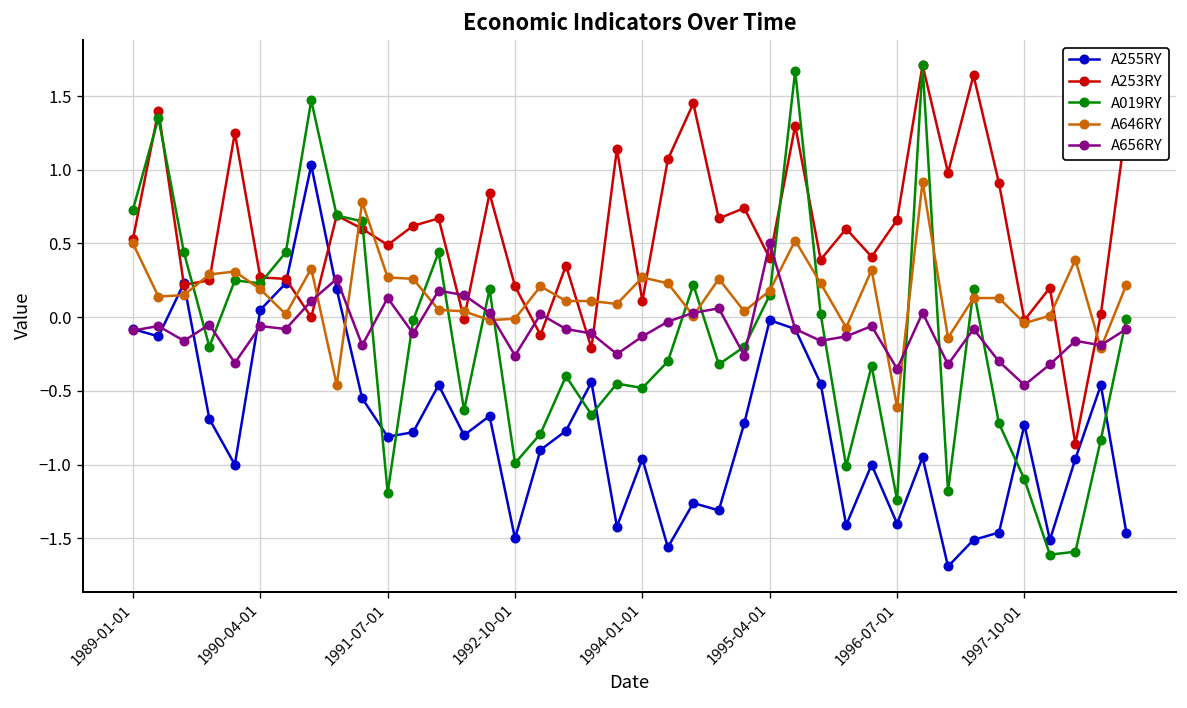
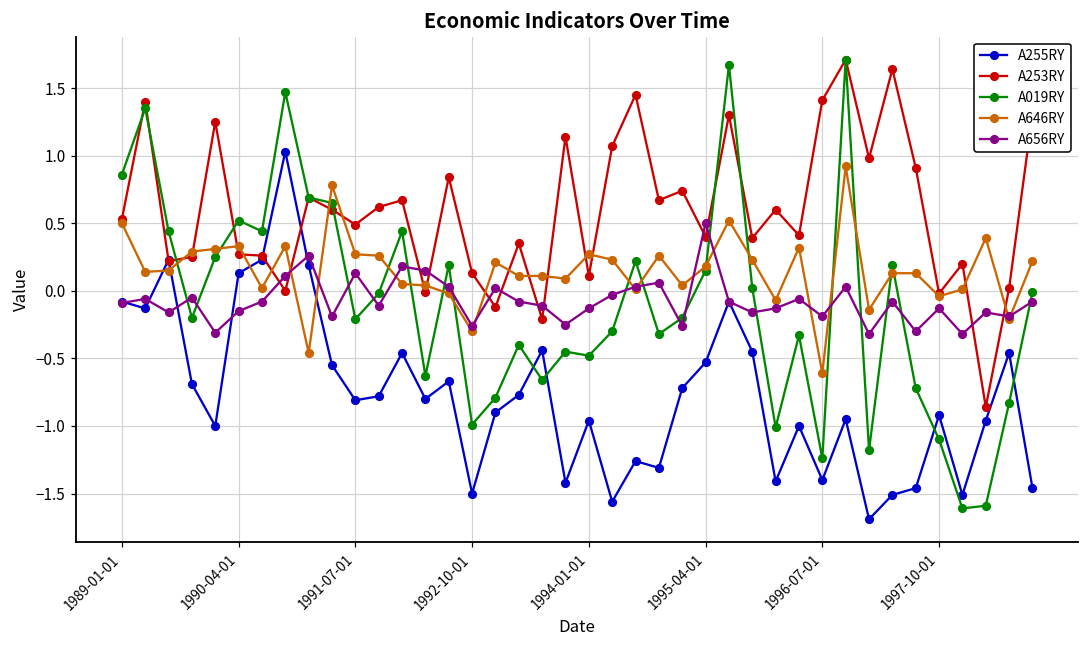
A019RY, 1989-01-01: 0.73 -> 0.86
A255RY, 1990-04-01: 0.05 -> 0.13
A019RY, 1990-04-01: 0.23 -> 0.52
A646RY, 1990-04-01: 0.19 -> 0.33
A656RY, 1990-04-01: -0.06 -> -0.15
A019RY, 1991-07-01: -1.19 -> -0.21
A253RY, 1992-10-01: 0.21 -> 0.13
A646RY, 1992-10-01: -0.01 -> -0.30
A255RY, 1995-04-01: -0.02 -> -0.53
A253RY, 1996-07-01: 0.66 -> 1.41
A656RY, 1996-07-01: -0.35 -> -0.19
A255RY, 1997-10-01: -0.73 -> -0.92
A656RY, 1997-10-01: -0.46 -> -0.13
